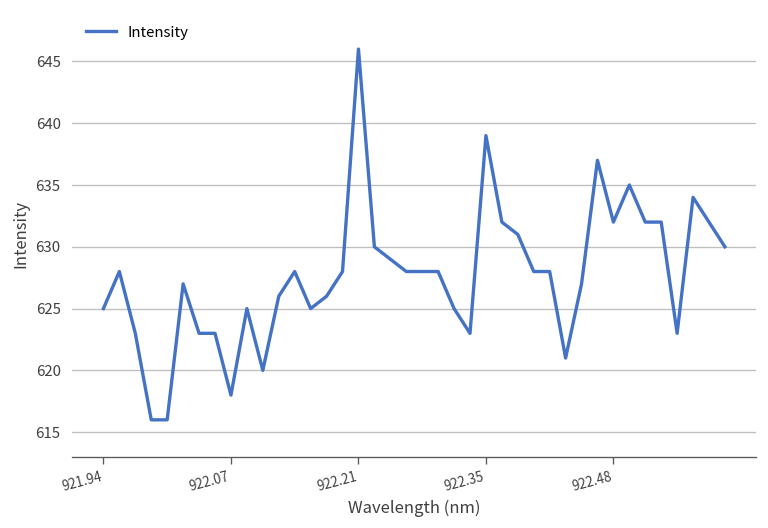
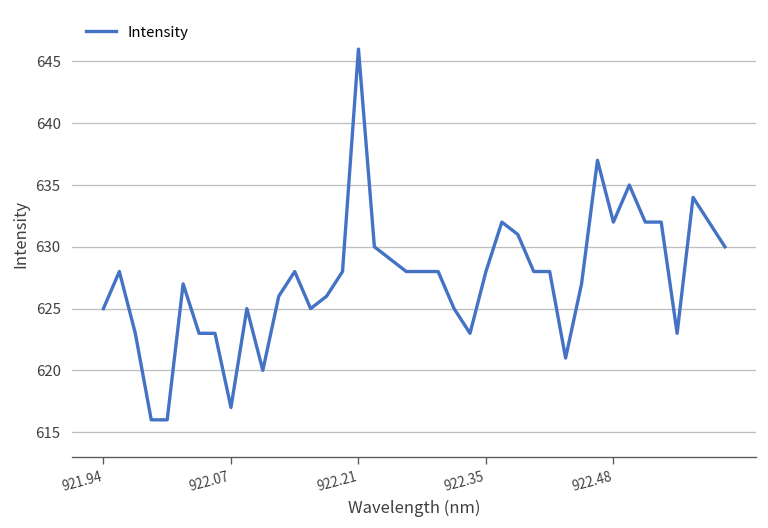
922.07: 618 -> 617
922.35: 639 -> 628
